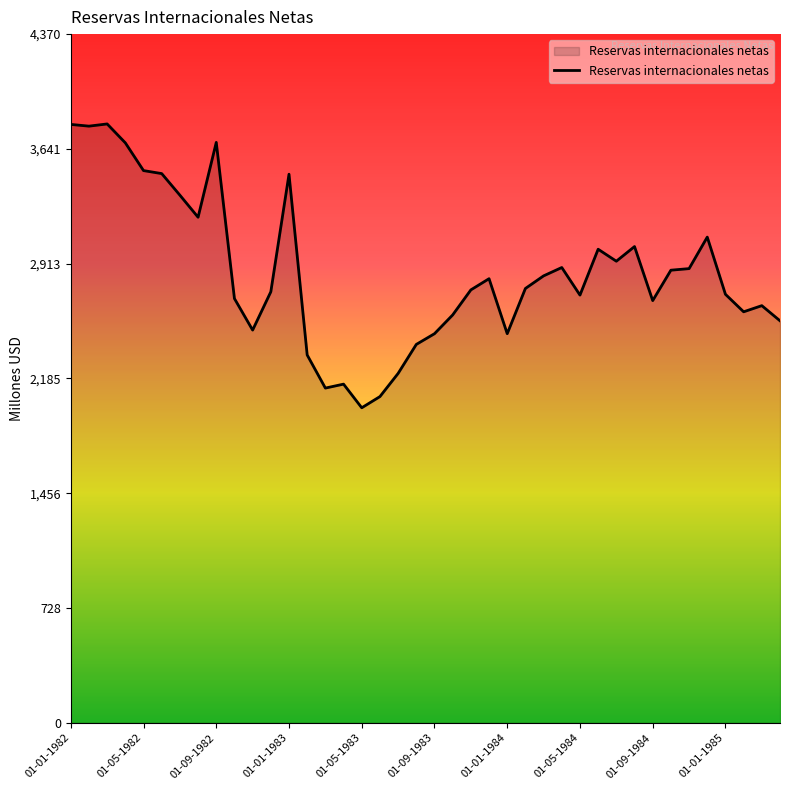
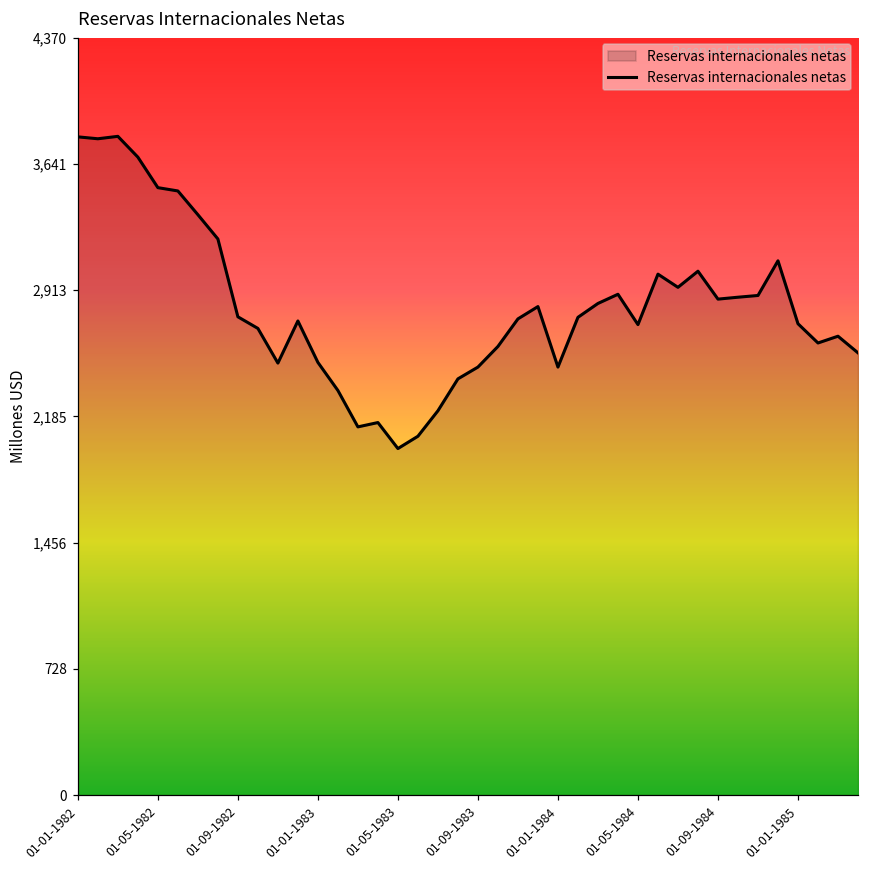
01-09-1982: 3,680 -> 2,760
01-01-1983: 3,480 -> 2,500
01-09-1984: 2,680 -> 2,860
